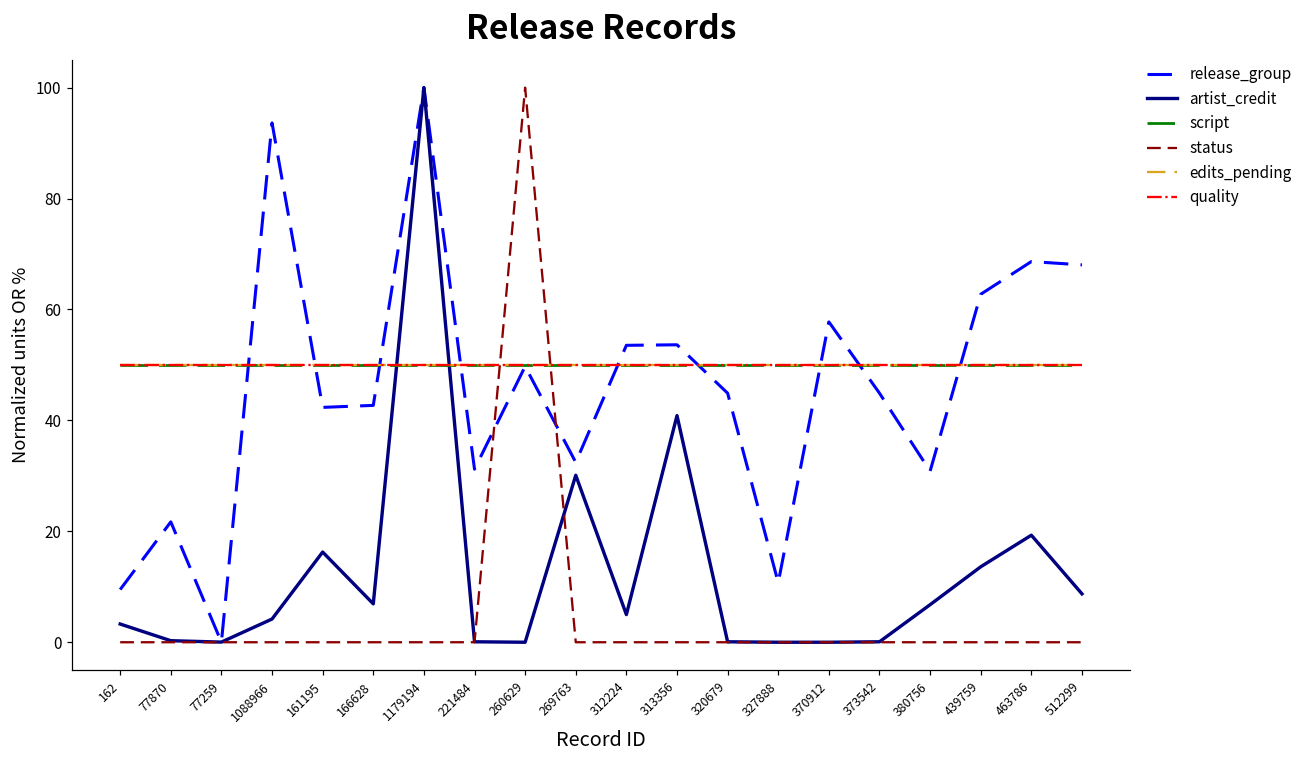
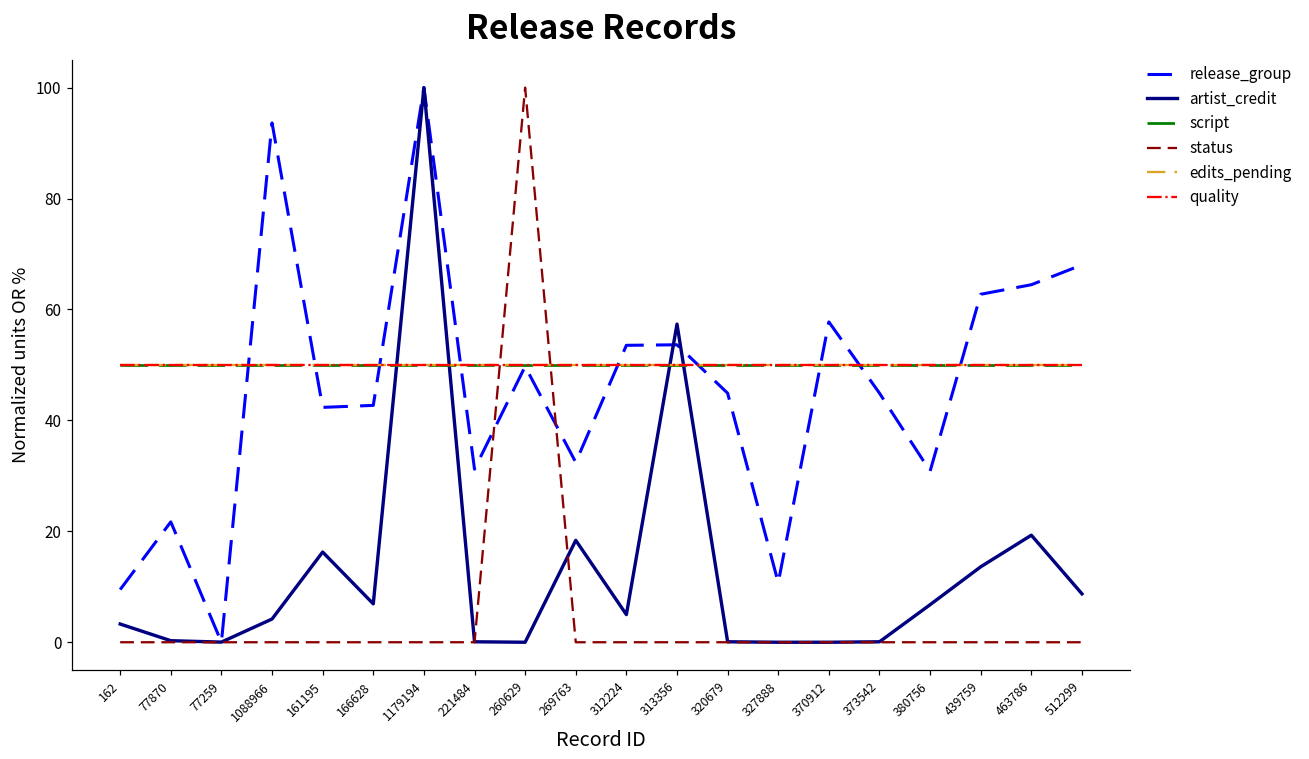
artist_credit, 269763: 30 -> 18
artist_credit, 313356: 41 -> 57
release_group, 463786: 69 -> 64
